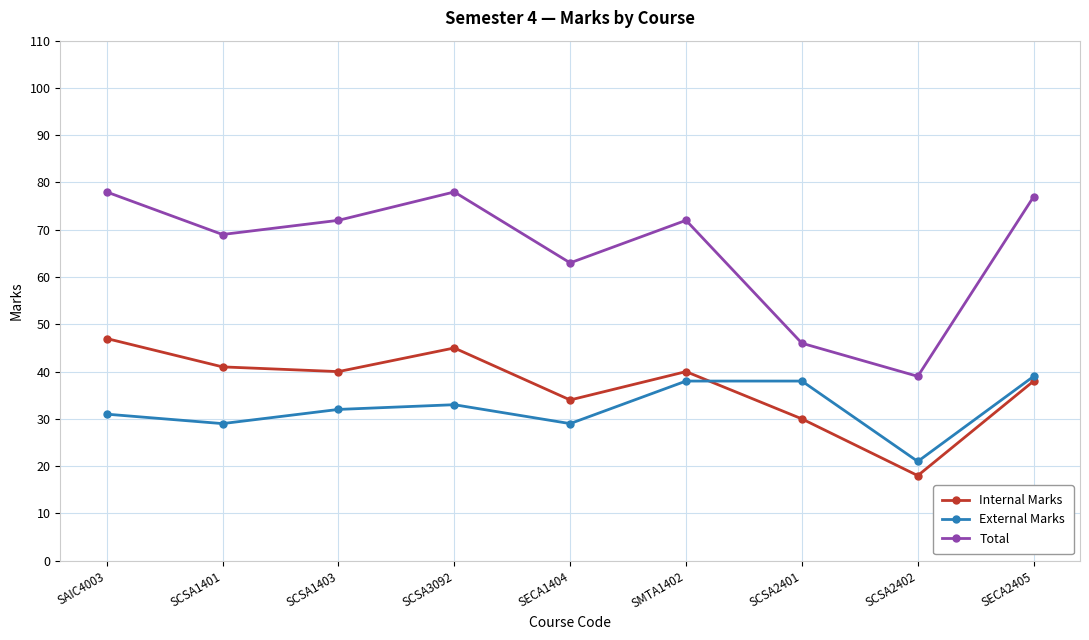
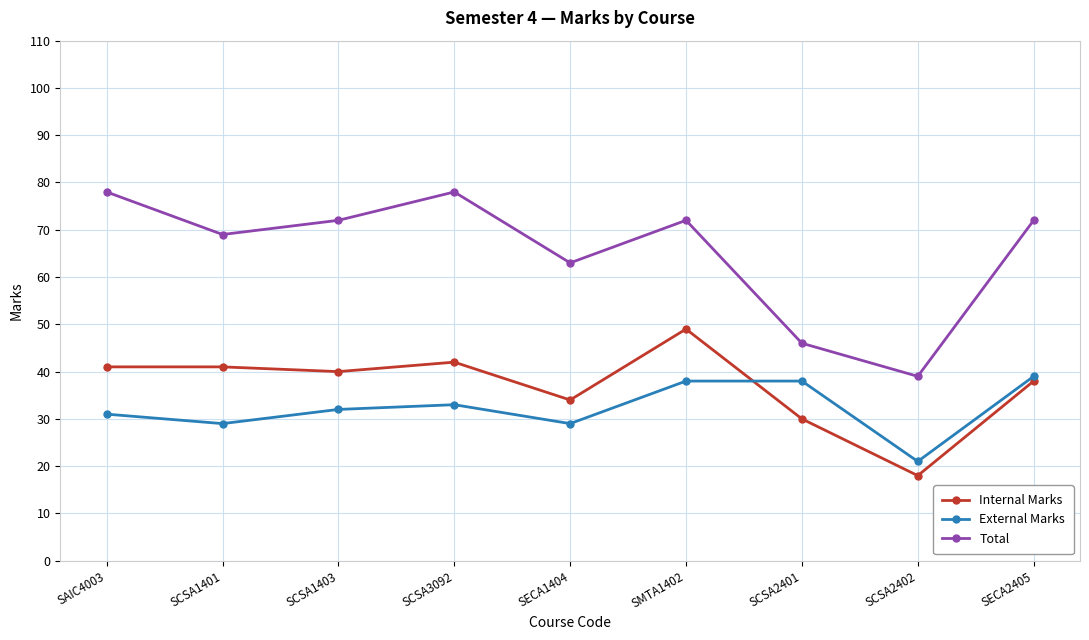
Internal Marks, SAIC4003: 47 -> 41
Internal Marks, SCSA3092: 45 -> 42
Internal Marks, SMTA1402: 40 -> 49
Total, SECA2405: 77 -> 72
